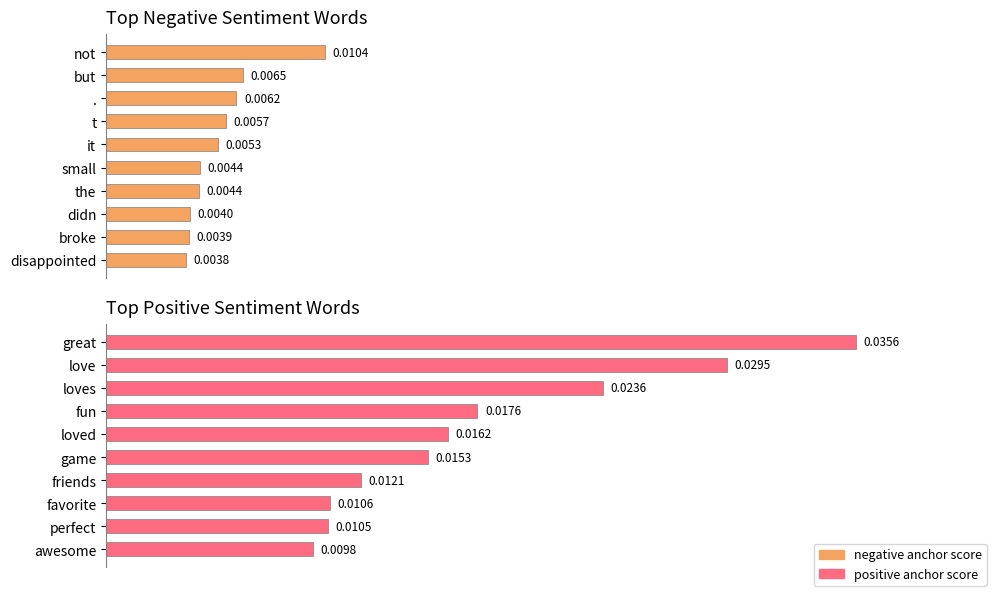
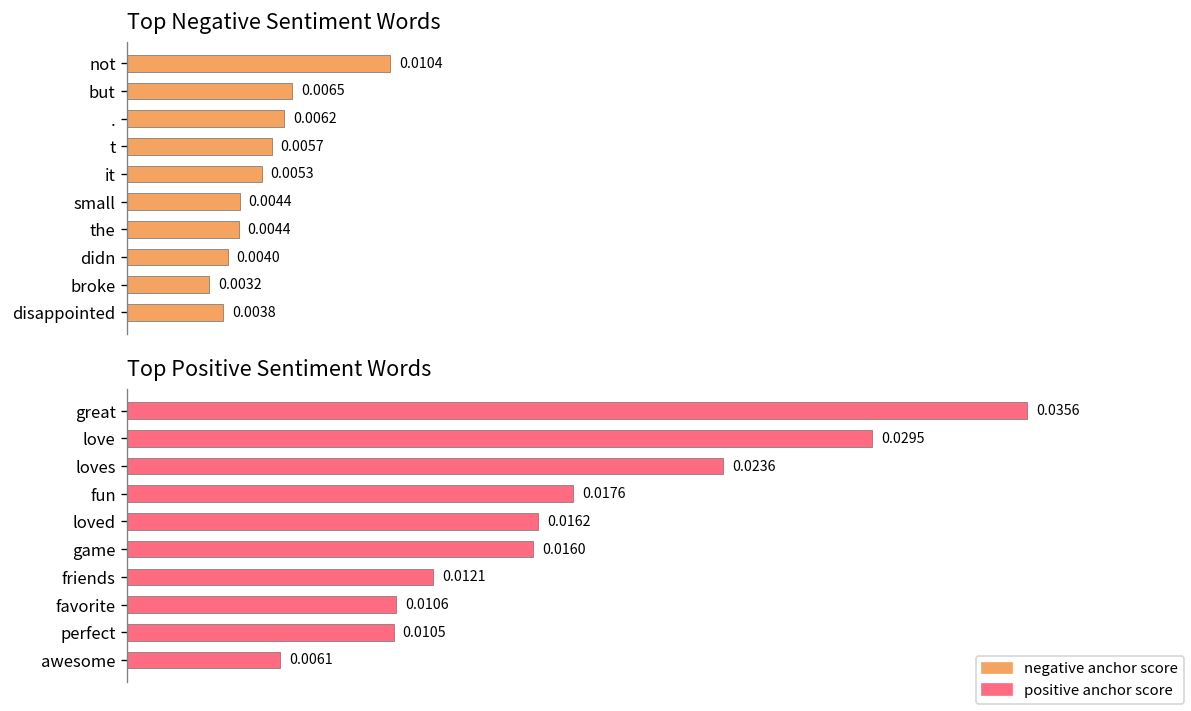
Top Negative Sentiment Words, broke: 0.0039 -> 0.0032
Top Positive Sentiment Words, game: 0.0153 -> 0.0160
Top Positive Sentiment Words, awesome: 0.0098 -> 0.0061
